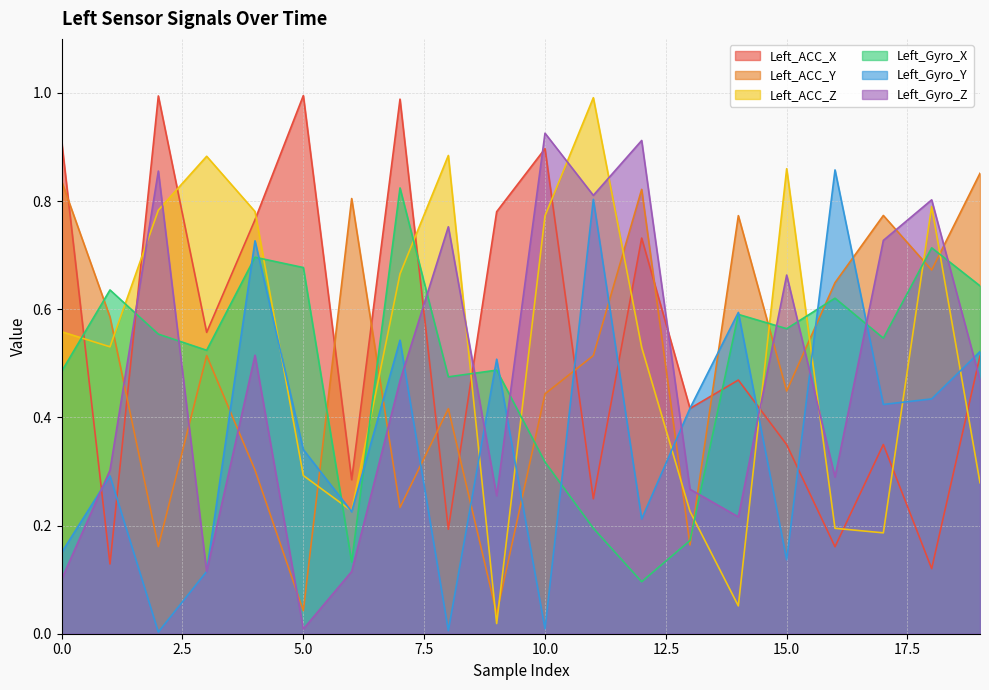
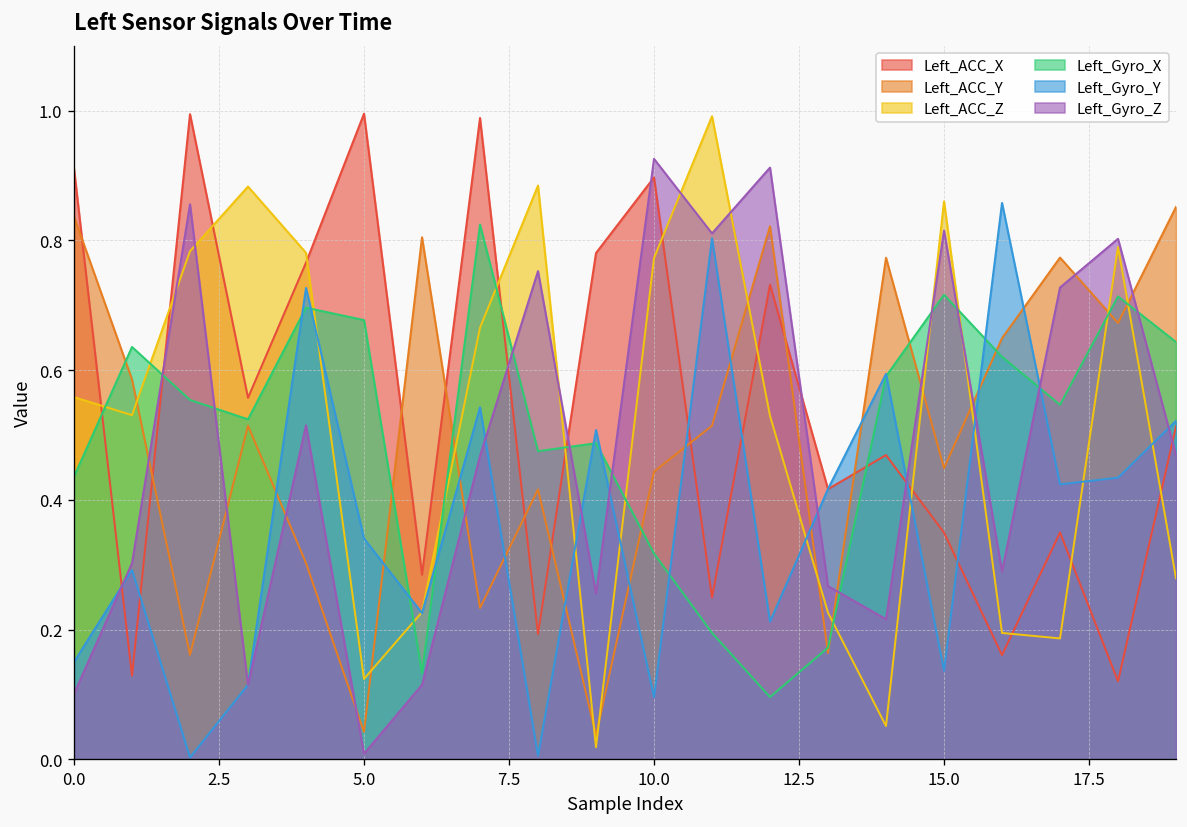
Left_Gyro_X, 0.0: 0.49 -> 0.44
Left_ACC_Z, 5.0: 0.29 -> 0.12
Left_Gyro_Y, 10.0: 0.01 -> 0.10
Left_Gyro_X, 15.0: 0.56 -> 0.72
Left_Gyro_Z, 15.0: 0.66 -> 0.82
